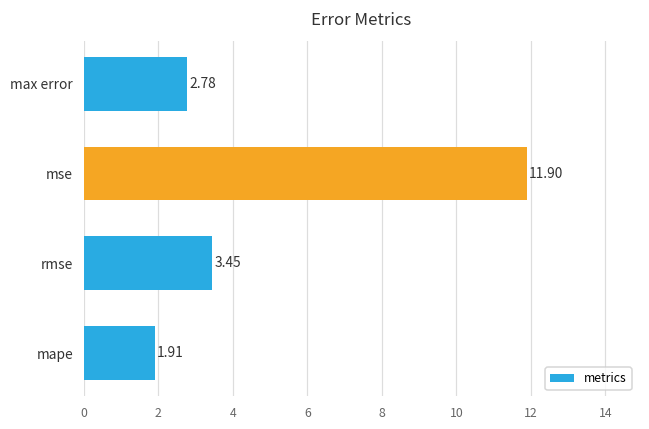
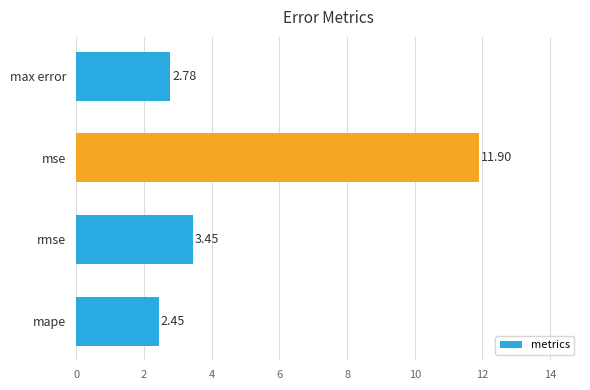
mape: 1.91 -> 2.45
